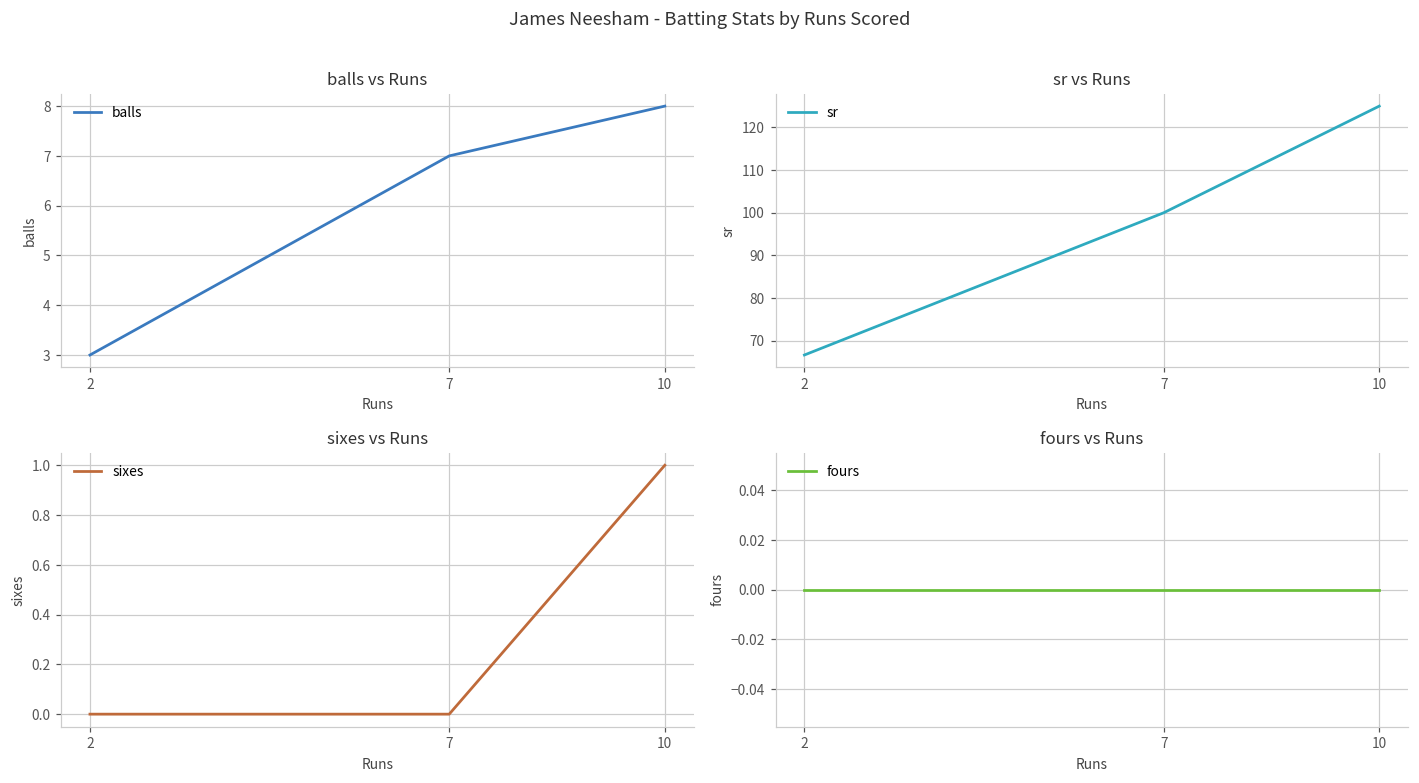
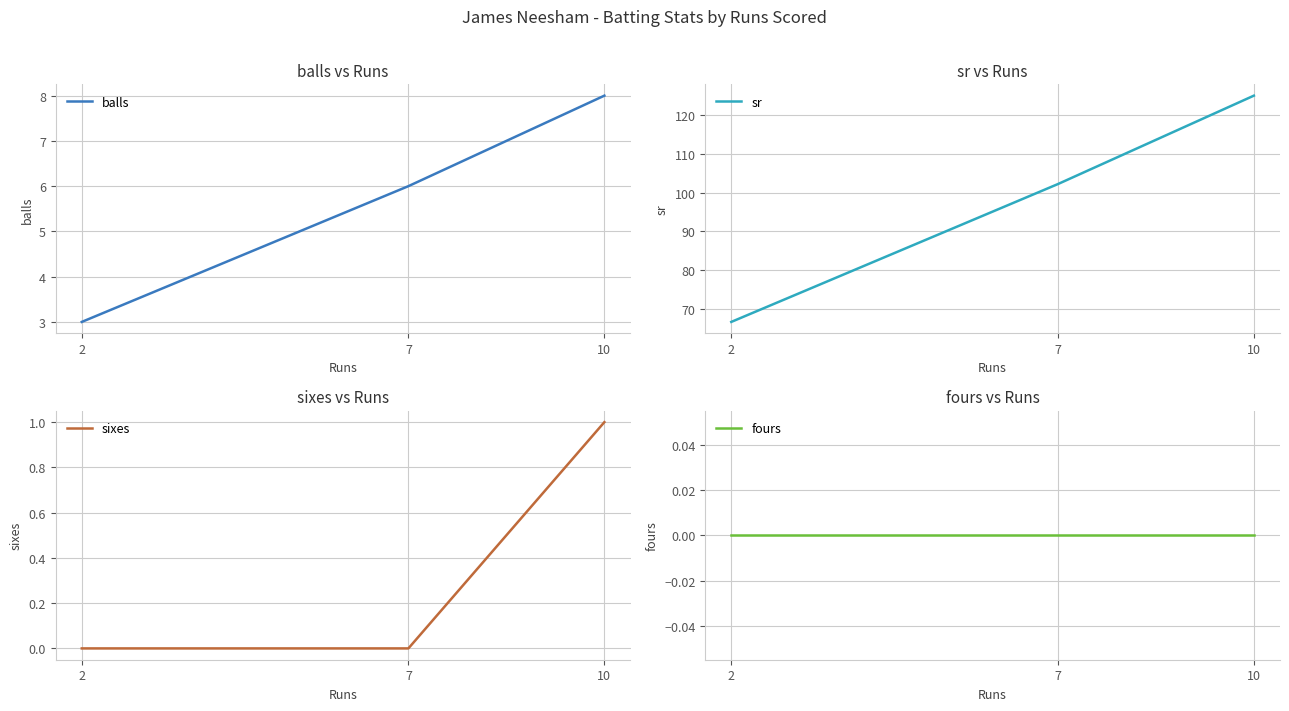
balls vs Runs, 7: 7 -> 6
sr vs Runs, 7: 100 -> 102
